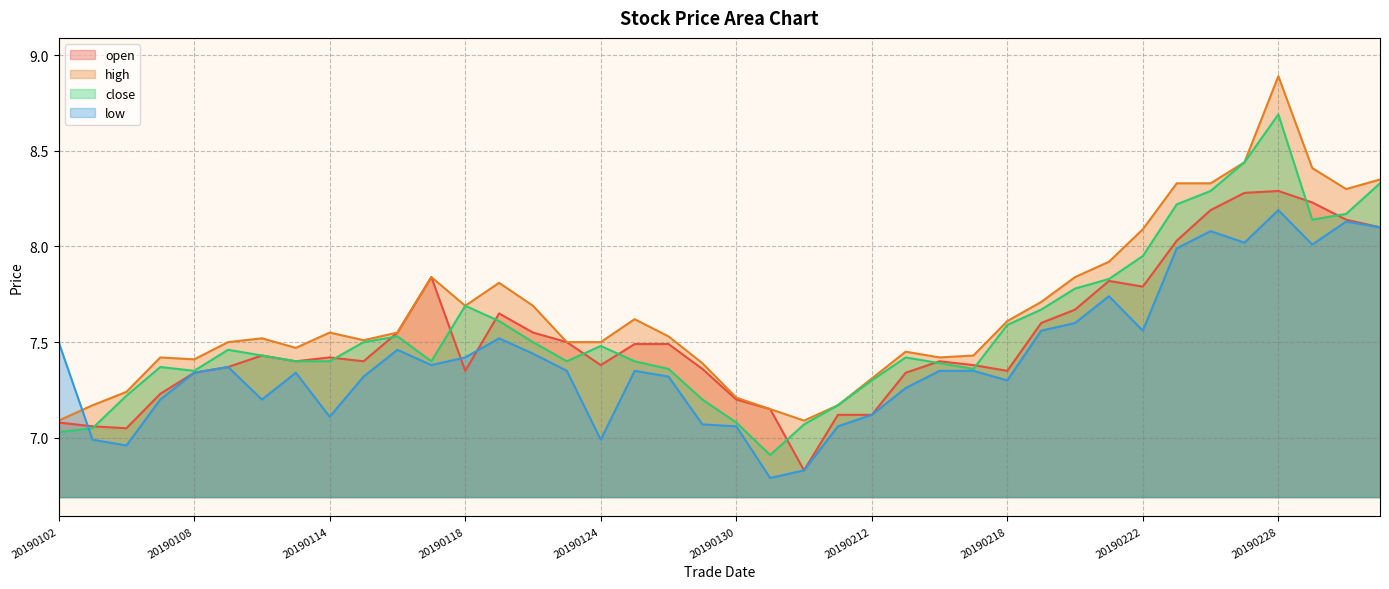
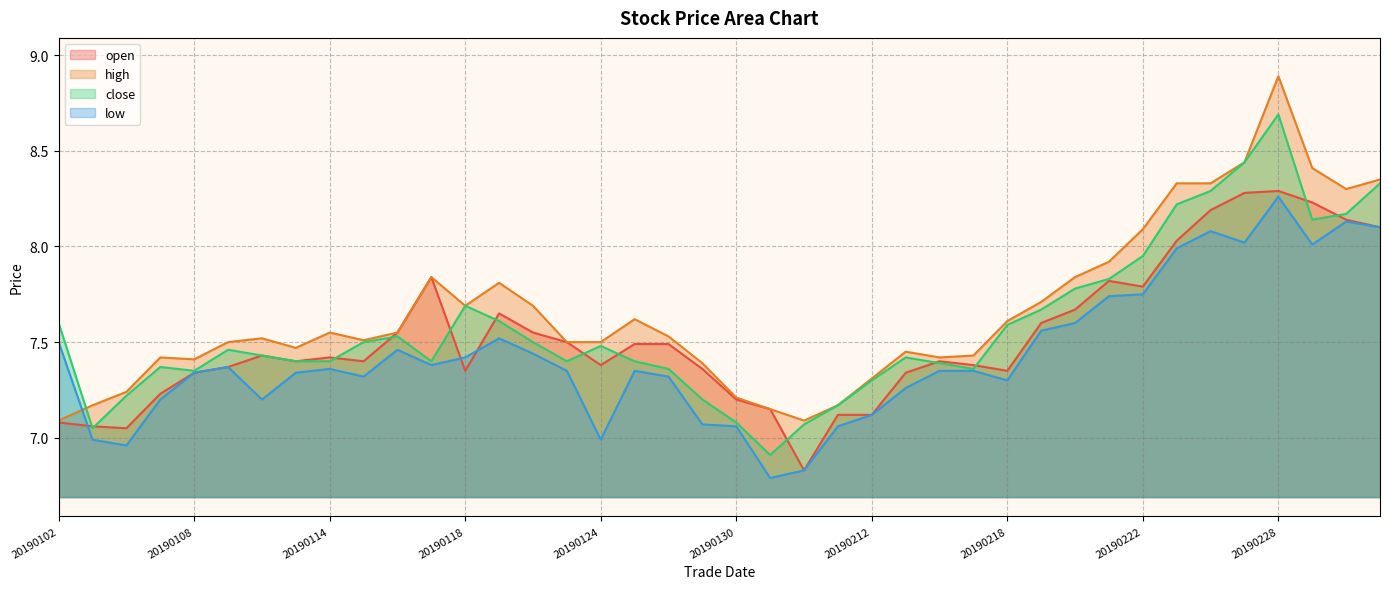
close, 20190102: 7.03 -> 7.60
low, 20190114: 7.11 -> 7.36
low, 20190222: 7.56 -> 7.75
low, 20190228: 8.19 -> 8.26
